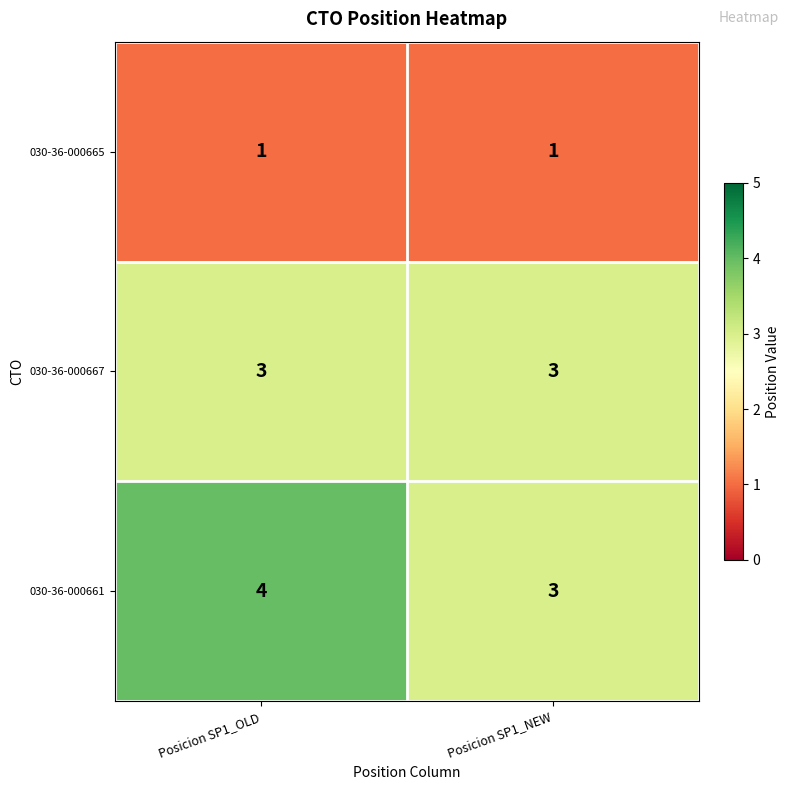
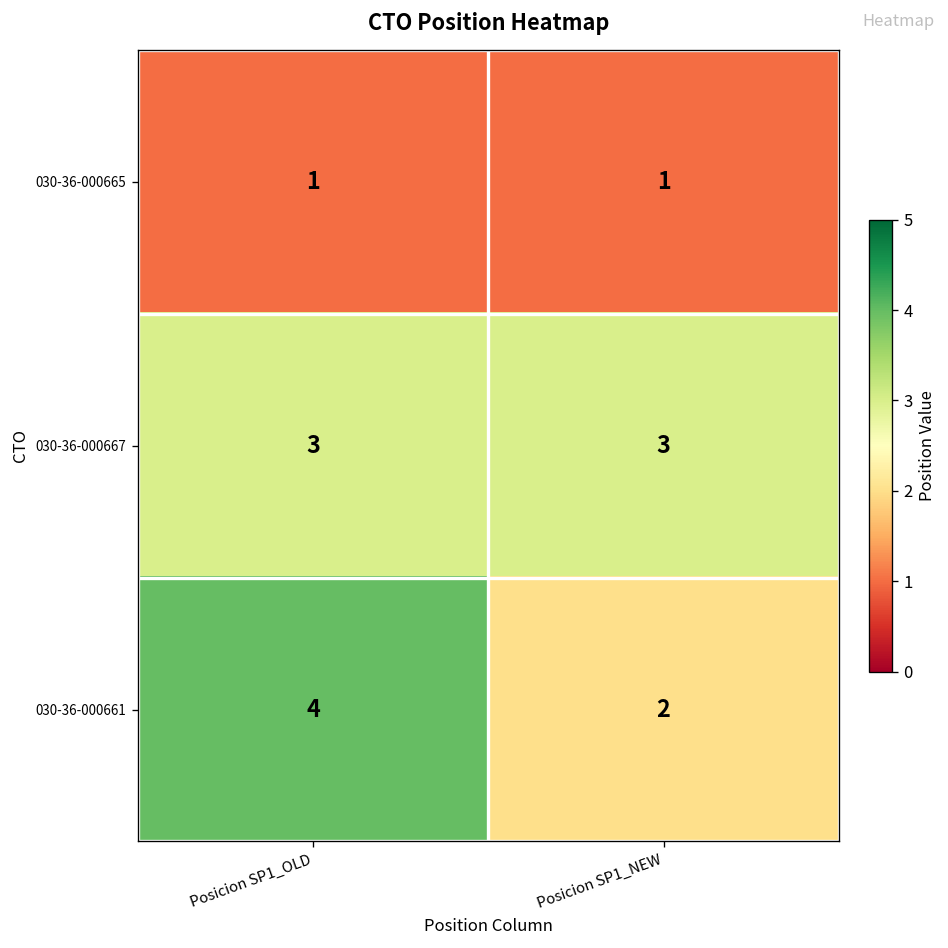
030-36-000661, Posicion SP1_NEW: 3 -> 2
